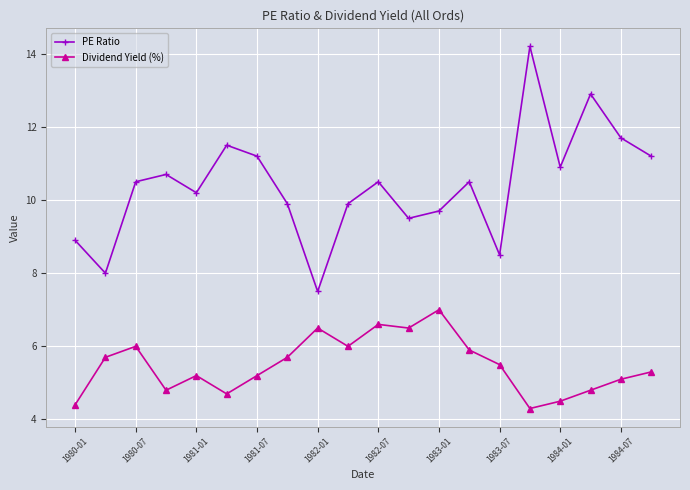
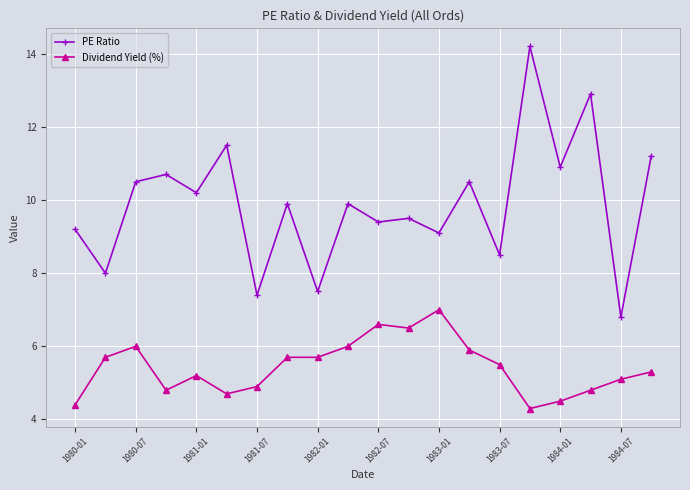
PE Ratio, 1980-01: 8.9 -> 9.2
PE Ratio, 1981-07: 11.2 -> 7.4
Dividend Yield (%), 1981-07: 5.2 -> 4.9
Dividend Yield (%), 1982-01: 6.5 -> 5.7
PE Ratio, 1982-07: 10.5 -> 9.4
PE Ratio, 1983-01: 9.7 -> 9.1
PE Ratio, 1984-07: 11.7 -> 6.8
